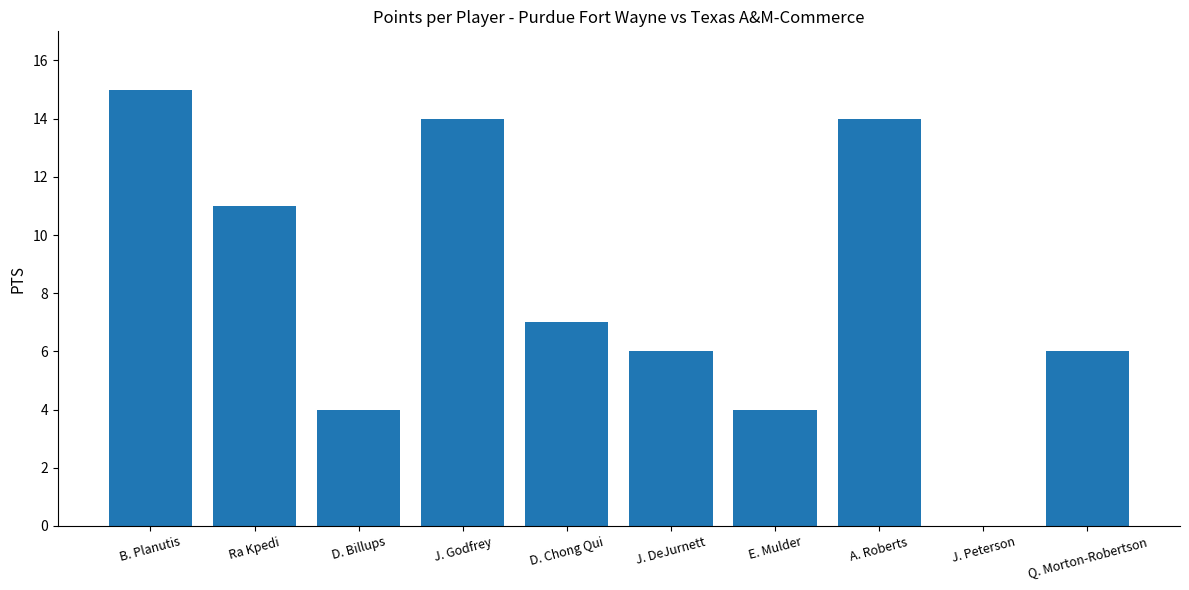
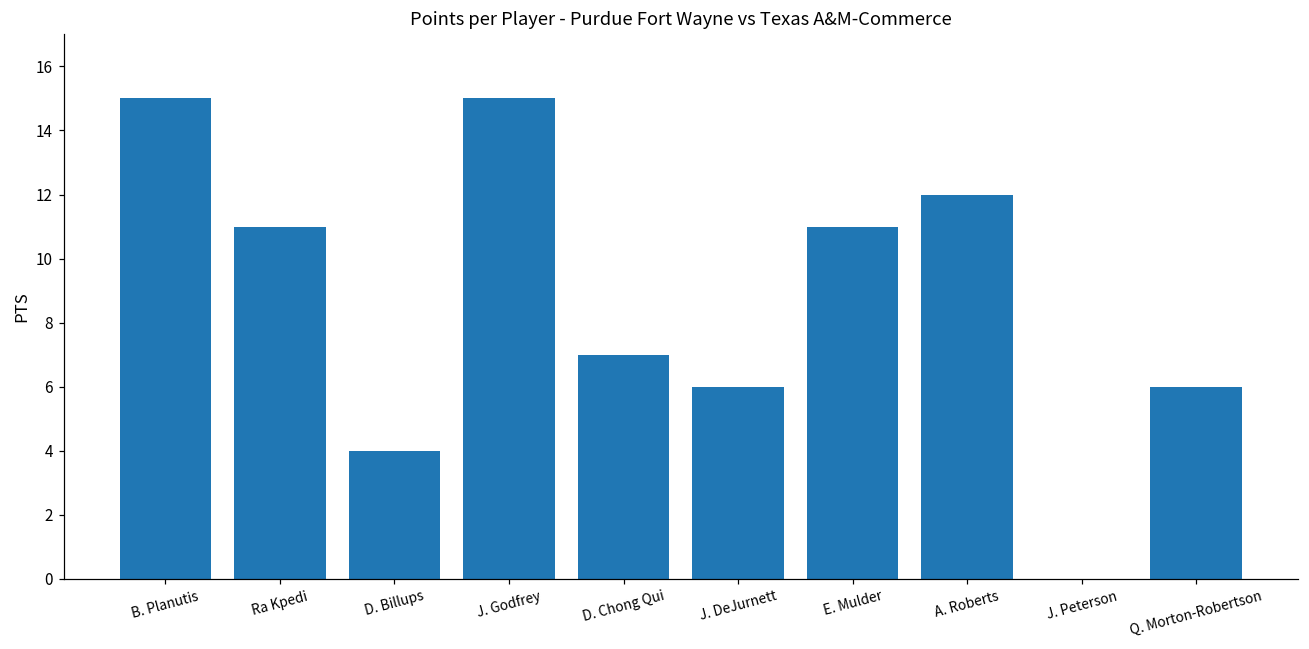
J. Godfrey: 14 -> 15
E. Mulder: 4 -> 11
A. Roberts: 14 -> 12
